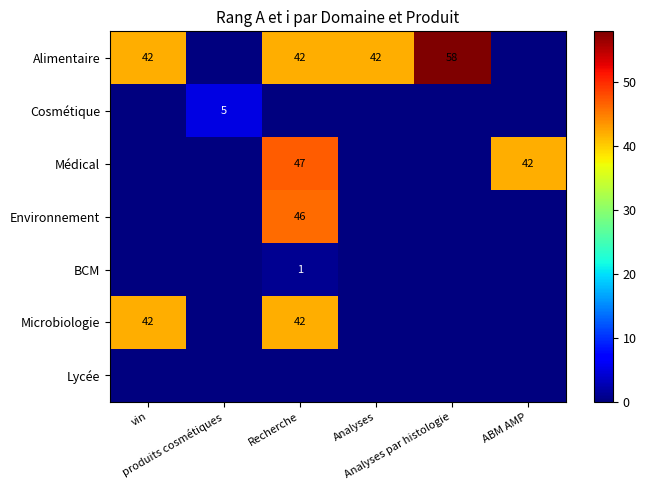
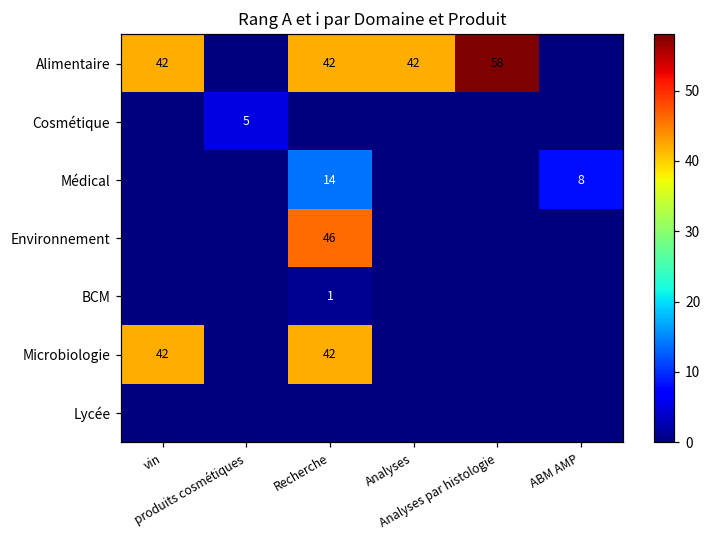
Médical, Recherche: 47 -> 14
Médical, ABM AMP: 42 -> 8
